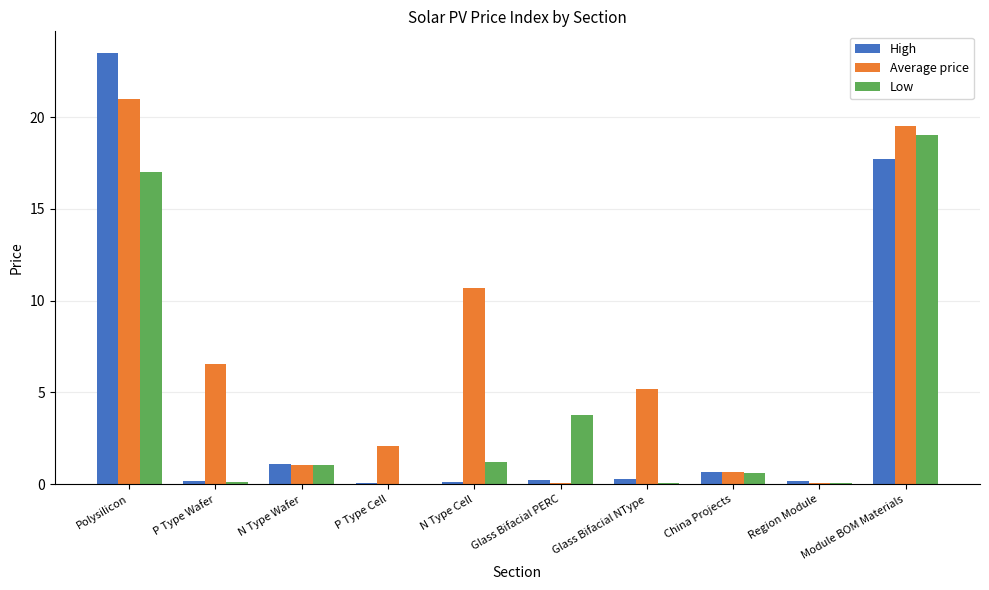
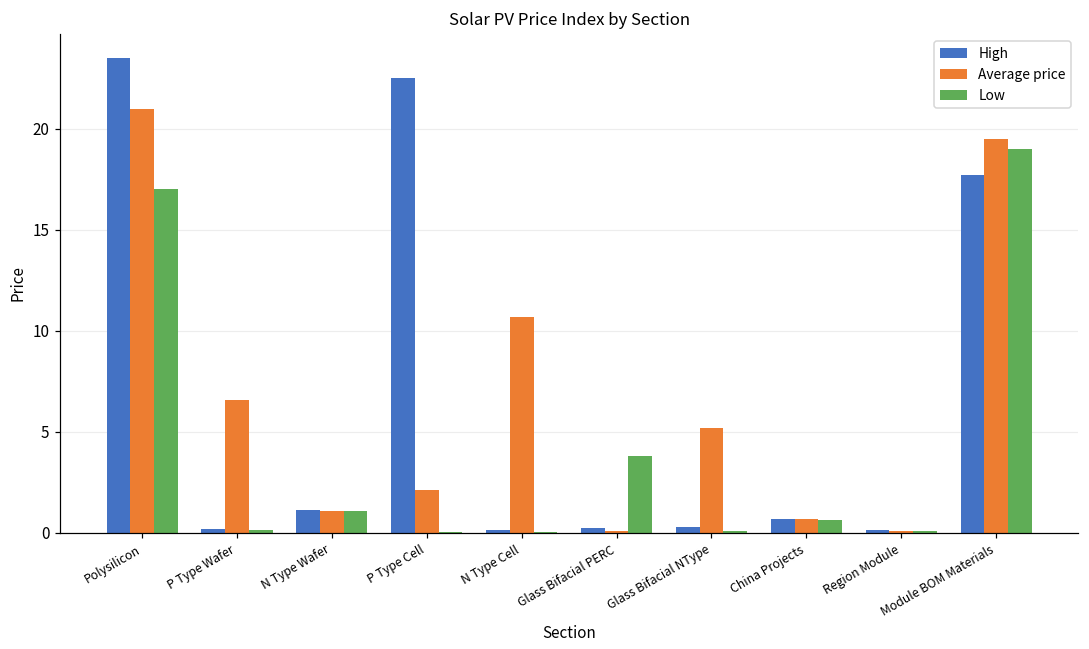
High, P Type Cell: 0.1 -> 22.5
Low, N Type Cell: 1.2 -> 0.0
